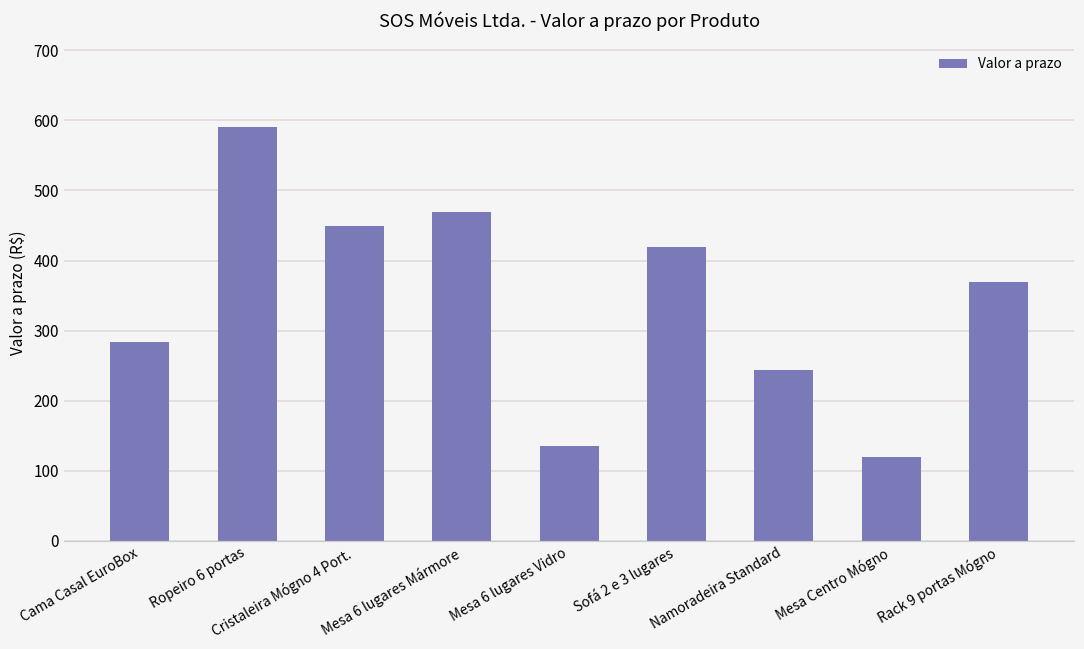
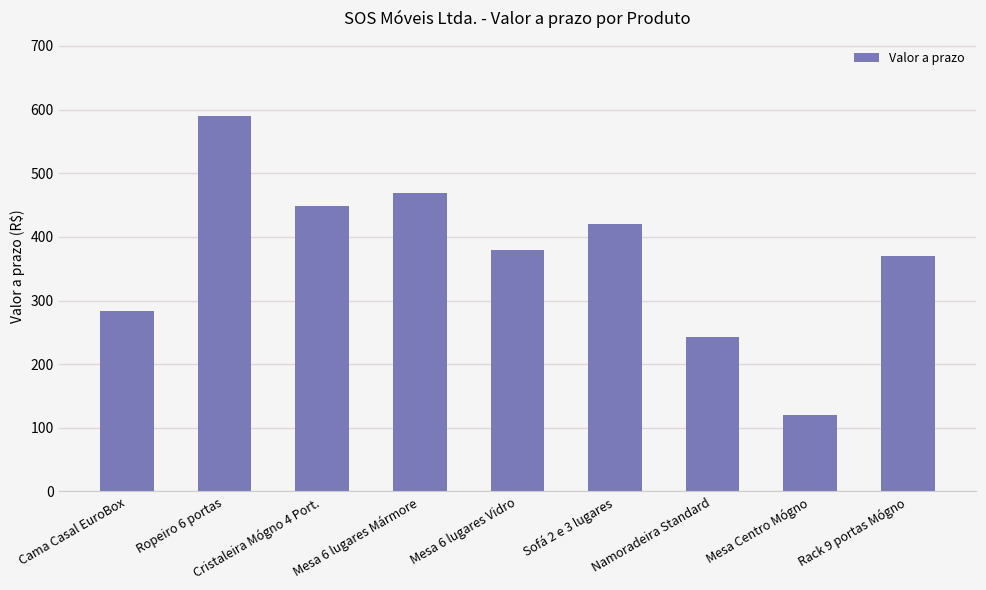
Mesa 6 lugares Vidro: 140 -> 380
